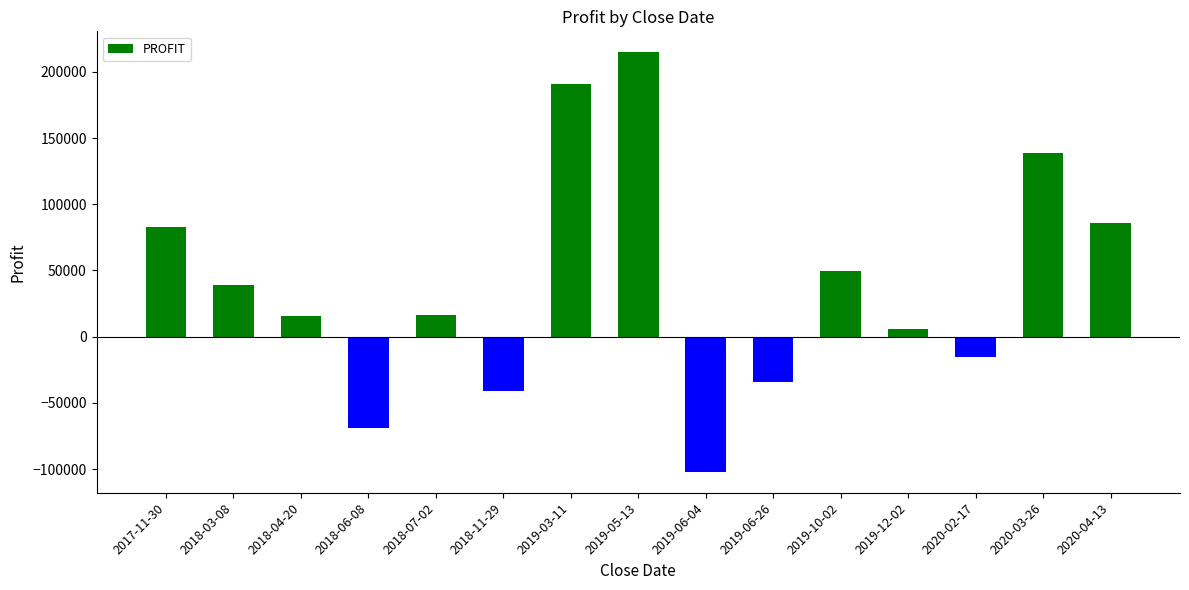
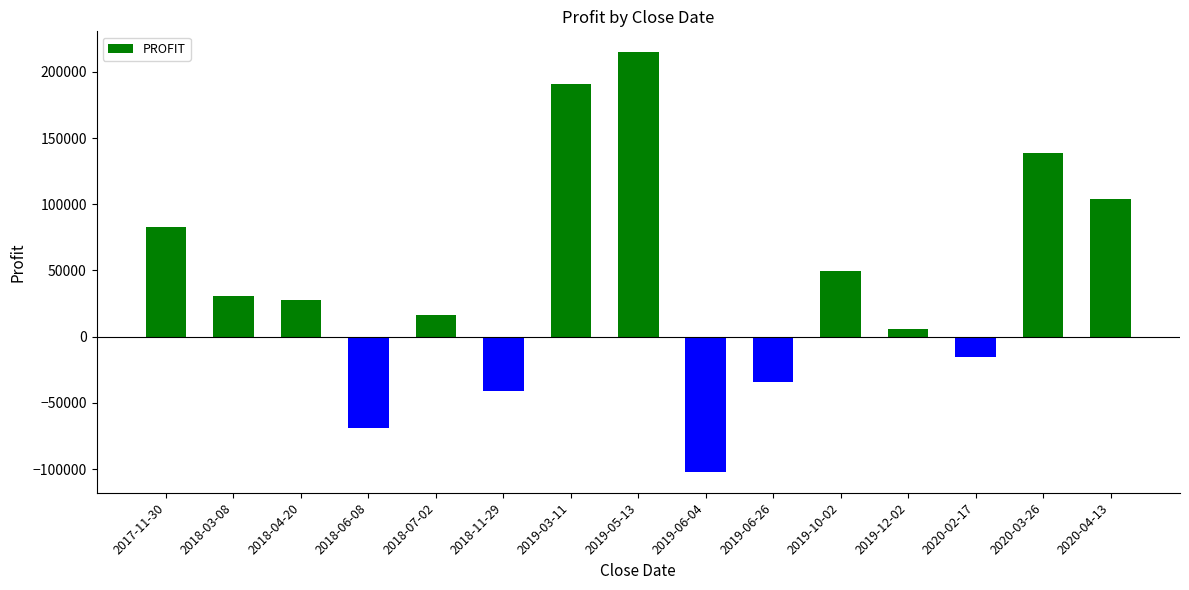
2018-03-08: 39000 -> 31000
2018-04-20: 16000 -> 28000
2020-04-13: 86000 -> 104000
